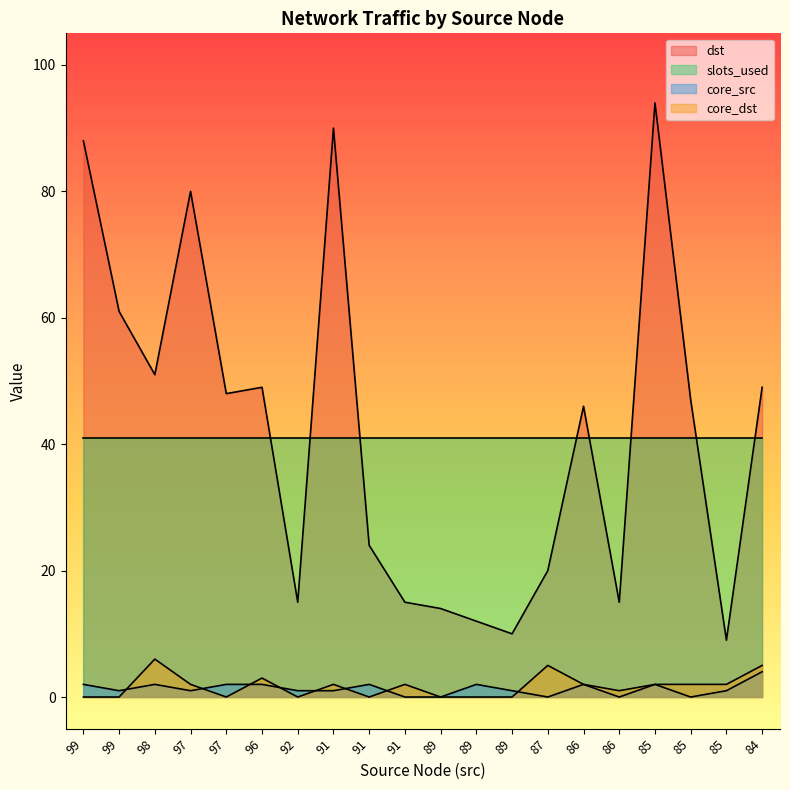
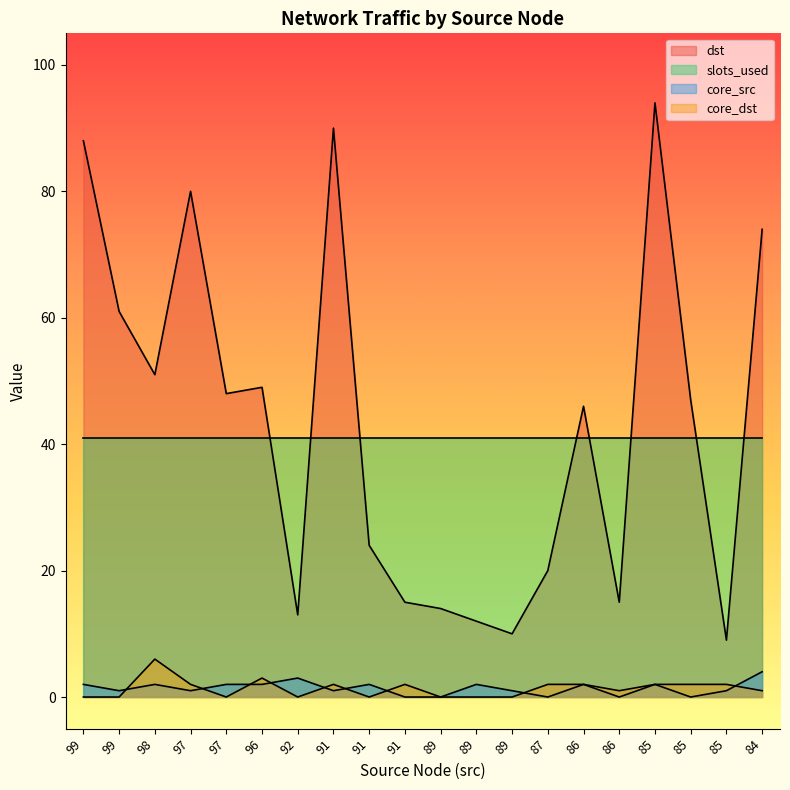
dst, 92: 15 -> 13
core_src, 92: 1 -> 3
core_dst, 87: 5 -> 2
dst, 84: 49 -> 74
core_dst, 84: 5 -> 1
